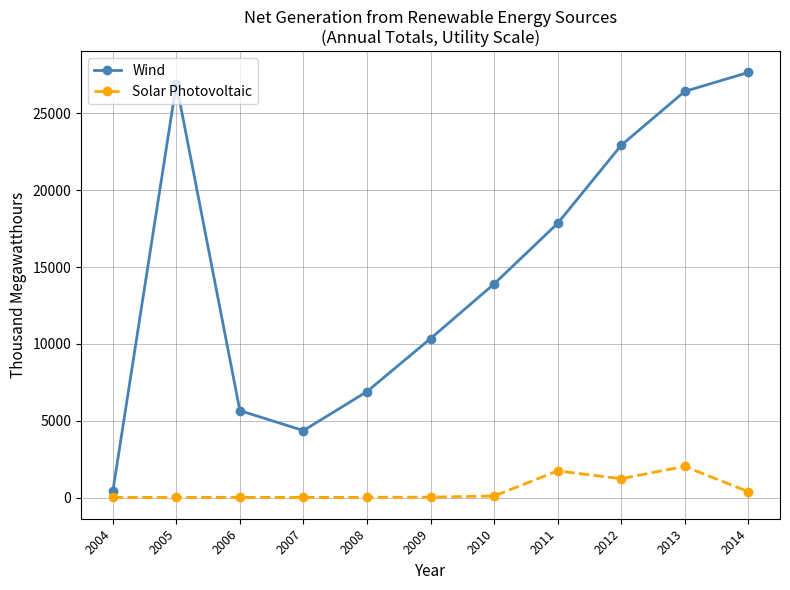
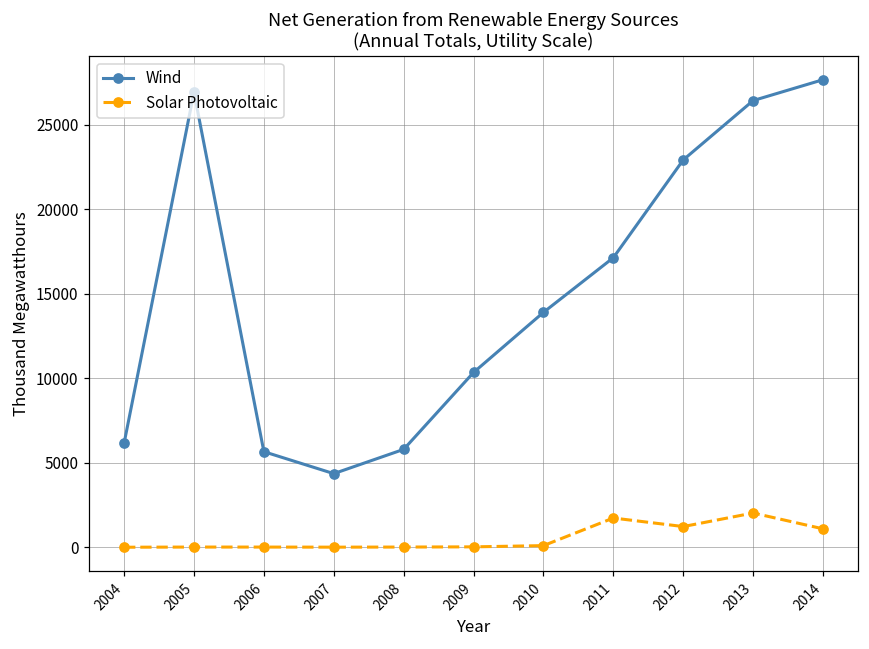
Wind, 2004: 400 -> 6200
Wind, 2008: 6900 -> 5800
Wind, 2011: 17800 -> 17100
Solar Photovoltaic, 2014: 400 -> 1100
